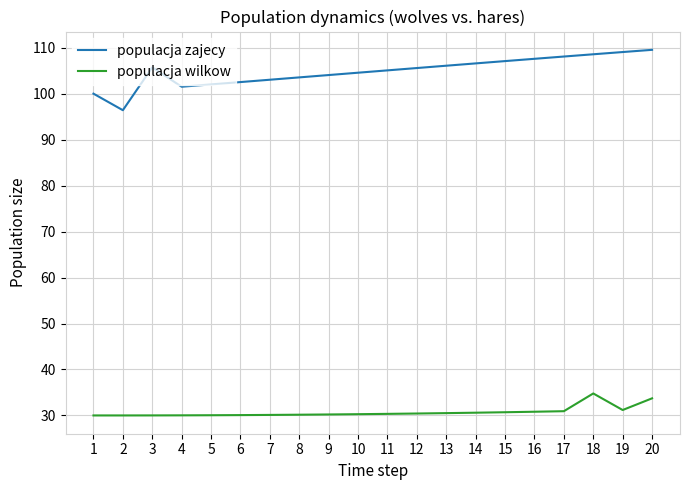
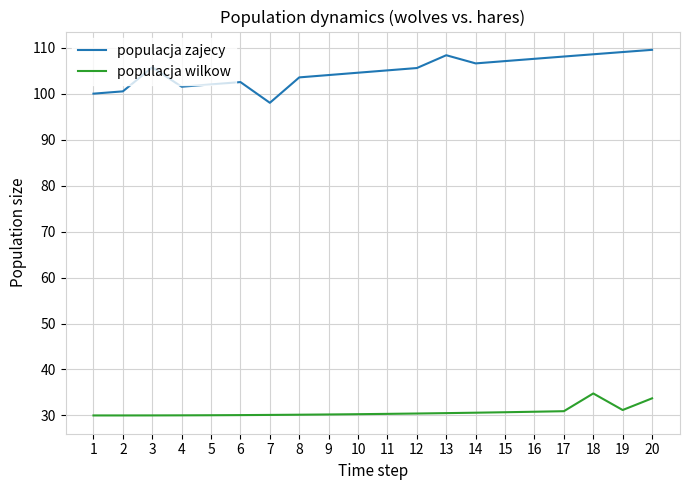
populacja zajecy, 2: 96 -> 101
populacja zajecy, 7: 103 -> 98
populacja zajecy, 13: 106 -> 108
